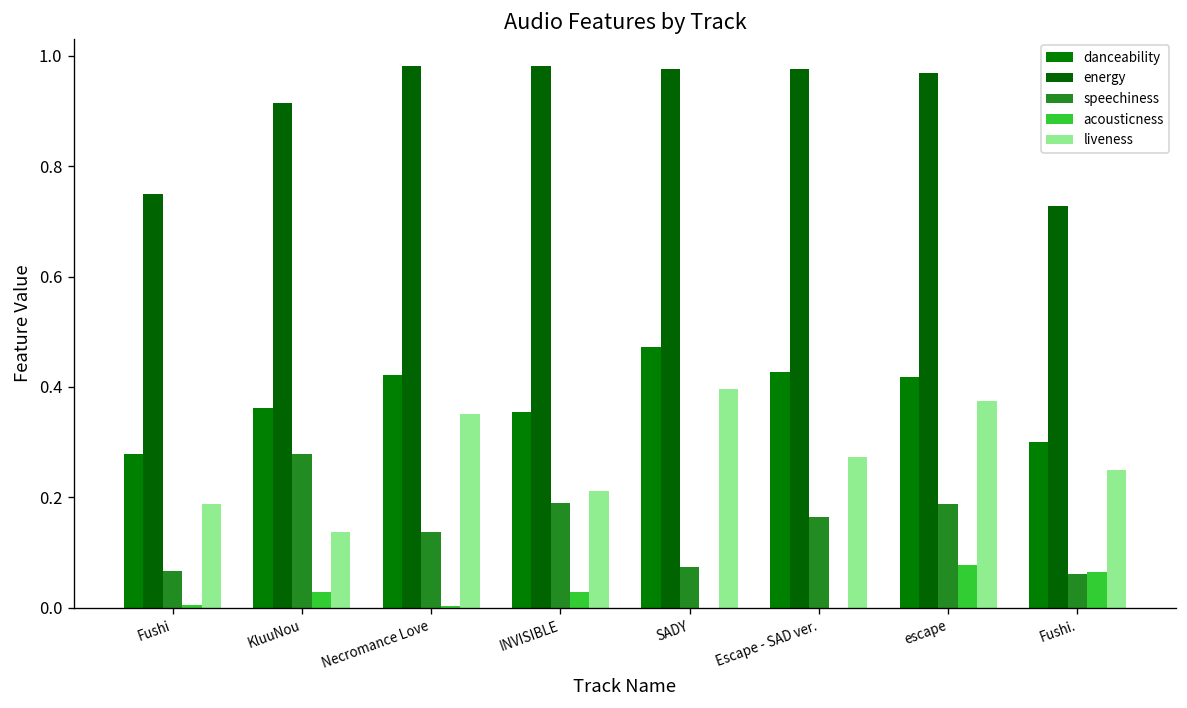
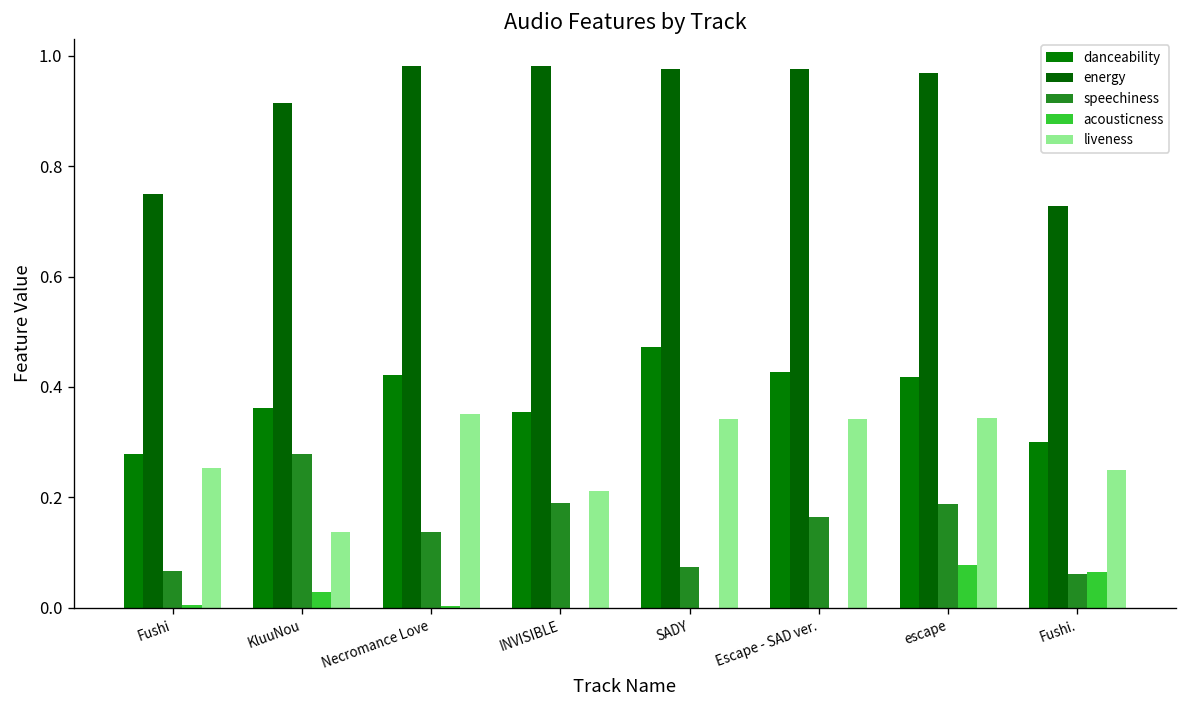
liveness, Fushi: 0.19 -> 0.25
acousticness, INVISIBLE: 0.03 -> 0.00
liveness, SADY: 0.40 -> 0.34
liveness, Escape - SAD ver.: 0.27 -> 0.34
liveness, escape: 0.37 -> 0.34
